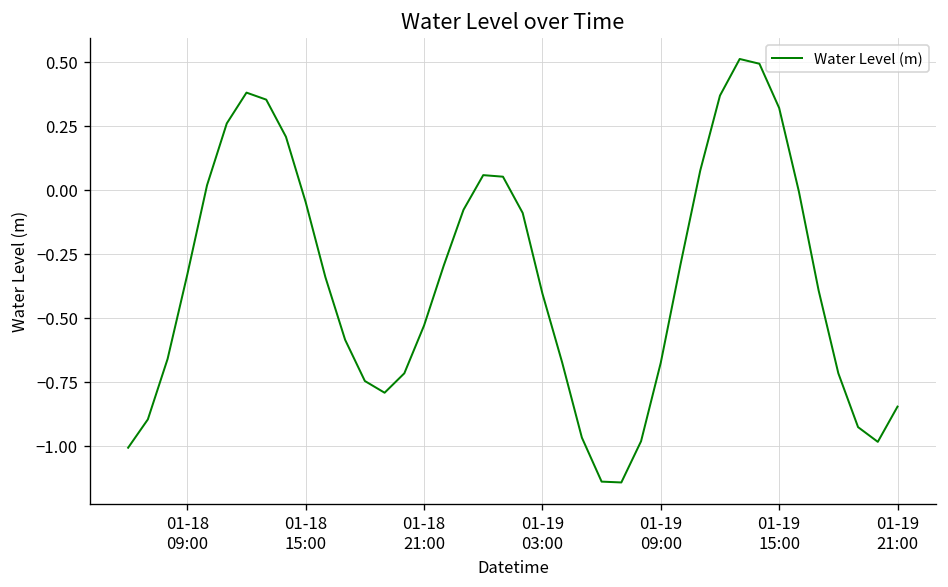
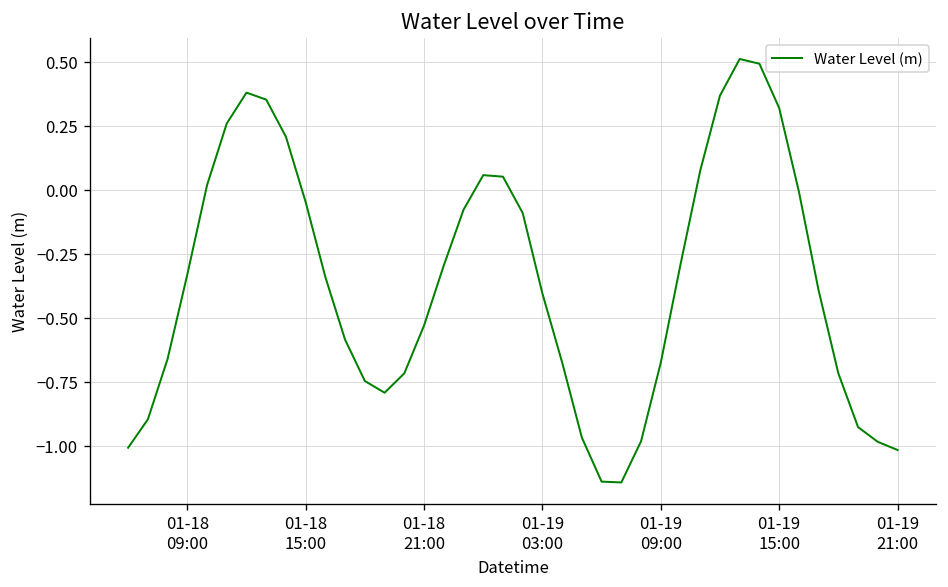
01-19 21:00: -0.85 -> -1.02
